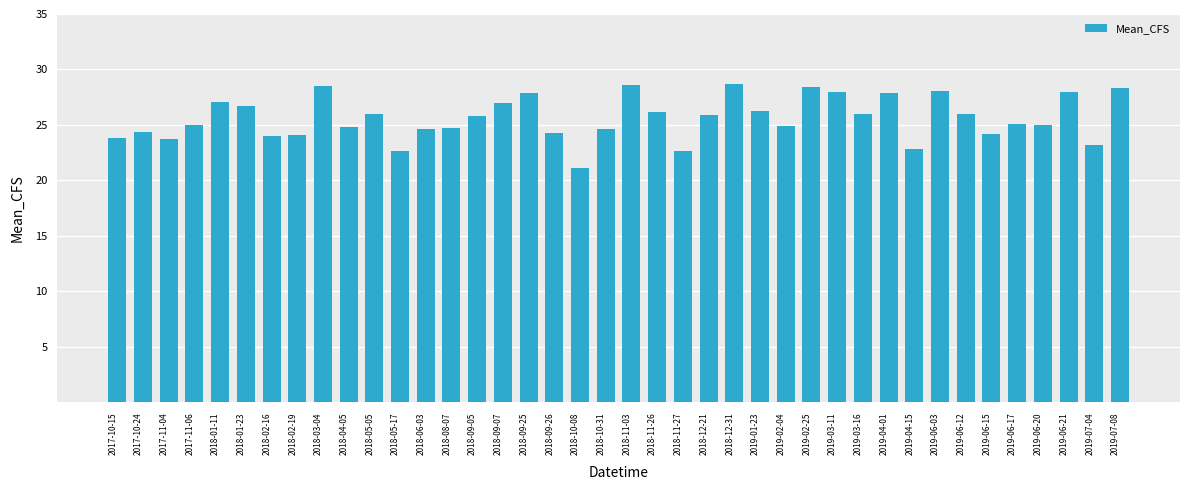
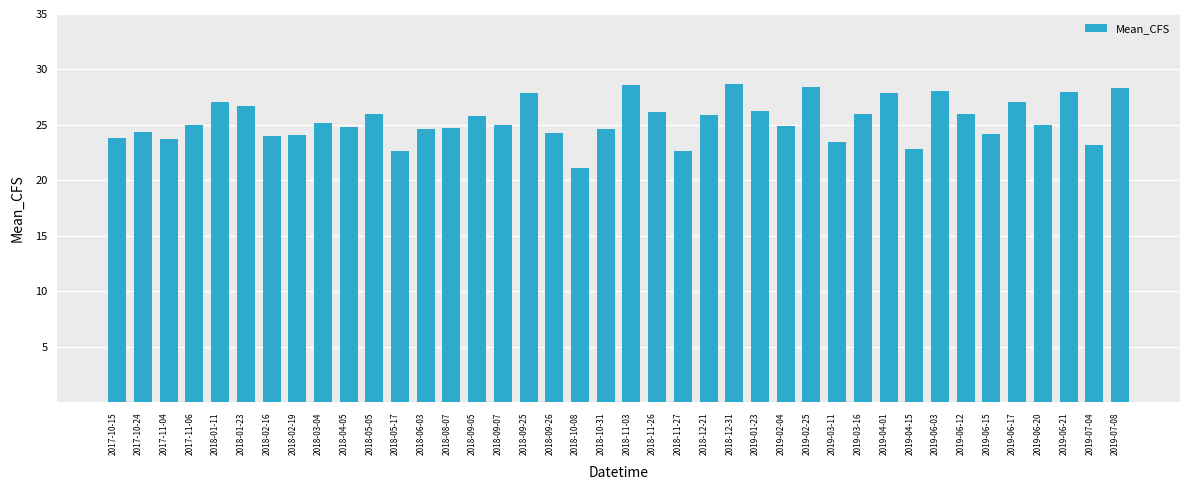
2018-03-04: 28.5 -> 25.2
2018-09-07: 27 -> 25
2019-03-11: 28.0 -> 23.5
2019-06-17: 25.1 -> 27.1
